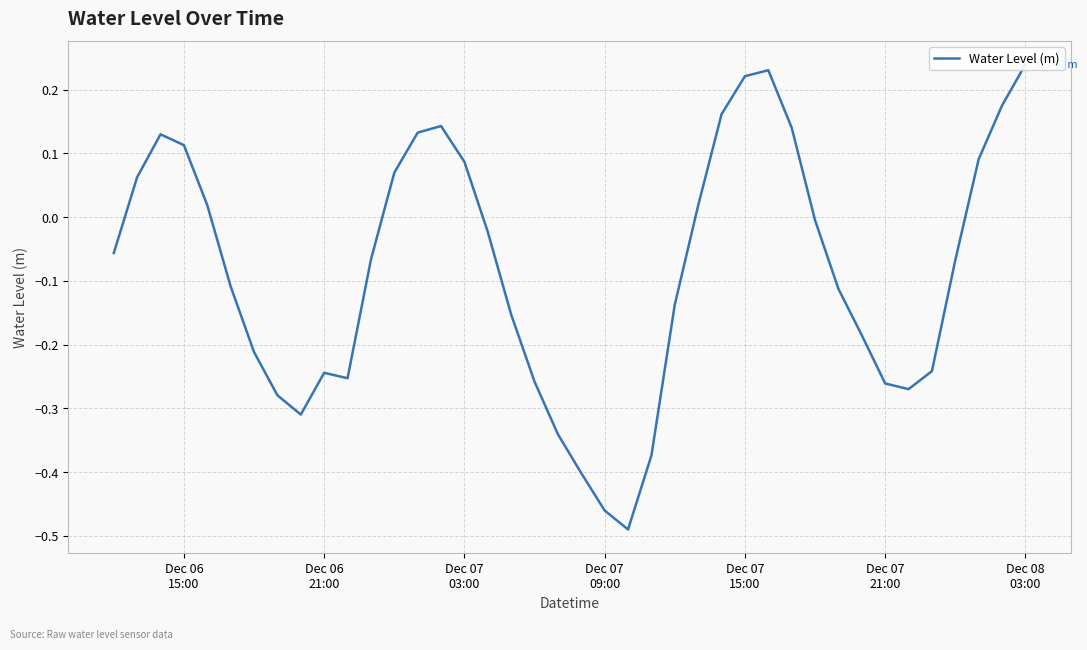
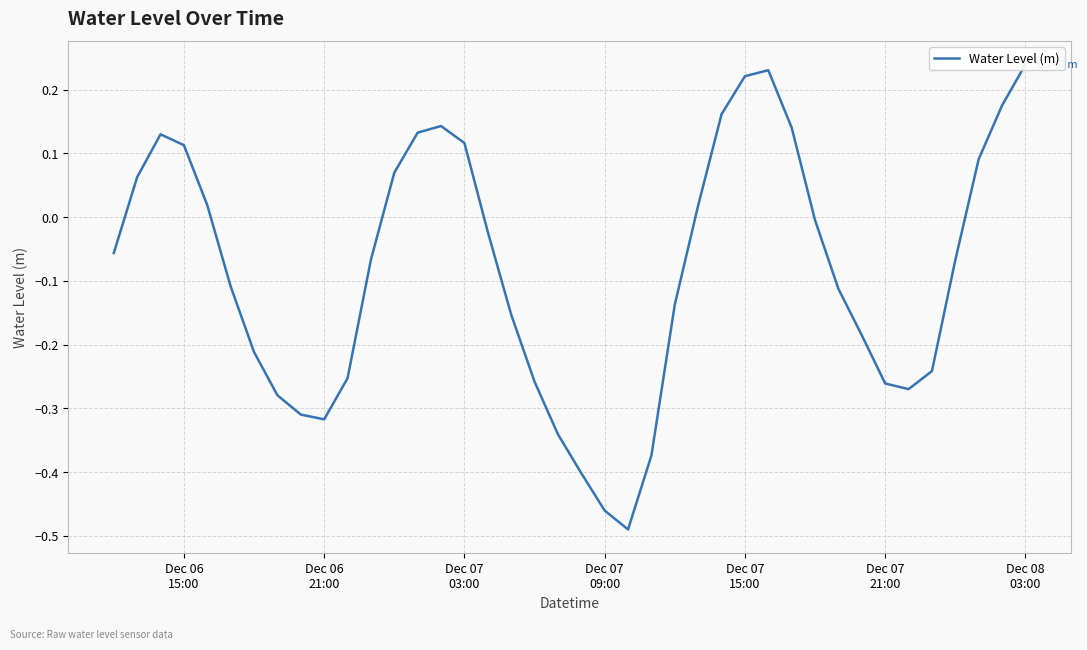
Dec 06 21:00: -0.24 -> -0.32
Dec 07 03:00: 0.09 -> 0.12
